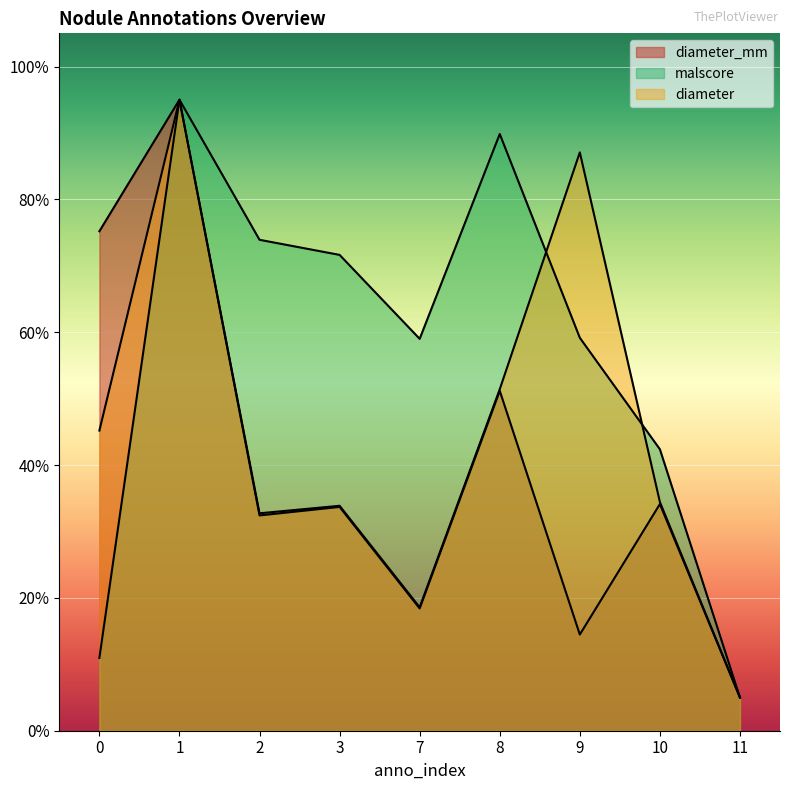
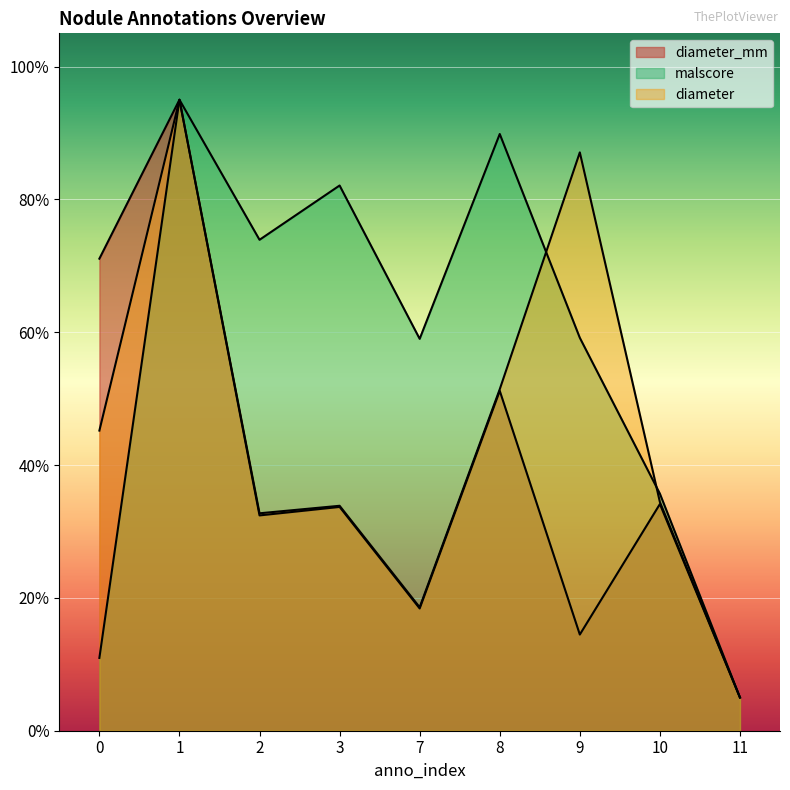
diameter_mm, 0: 75% -> 71%
malscore, 3: 72% -> 82%
malscore, 10: 42% -> 36%
